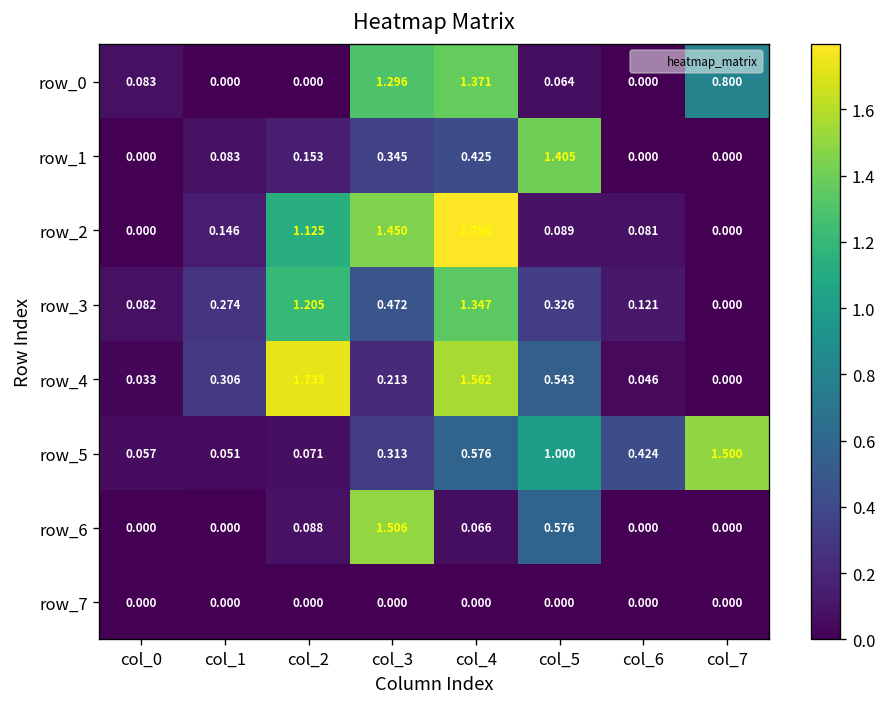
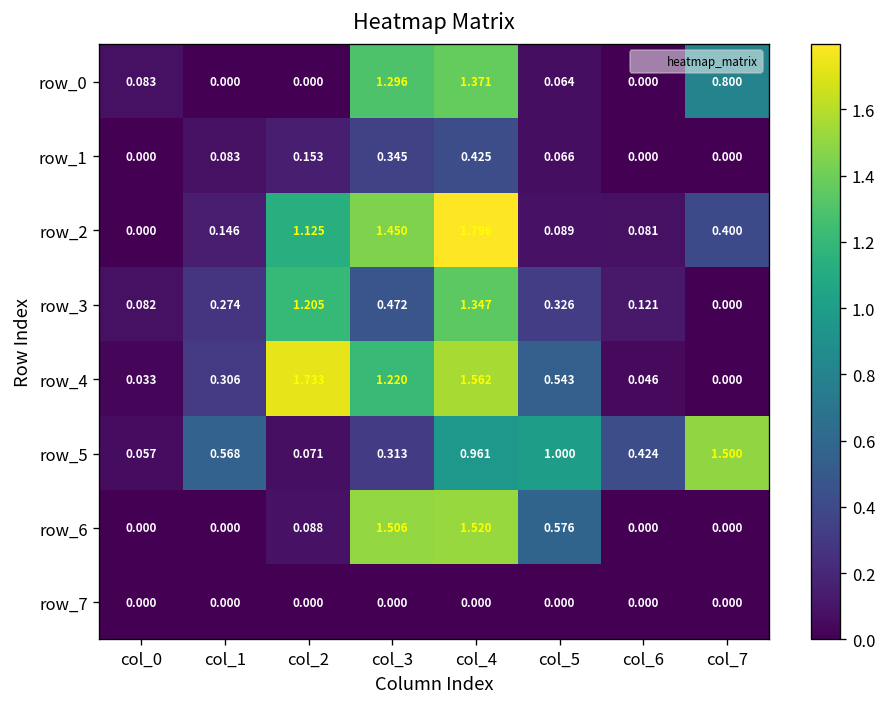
row_1, col_5: 1.405 -> 0.066
row_2, col_7: 0.000 -> 0.400
row_4, col_3: 0.213 -> 1.220
row_5, col_1: 0.051 -> 0.568
row_5, col_4: 0.576 -> 0.961
row_6, col_4: 0.066 -> 1.520
